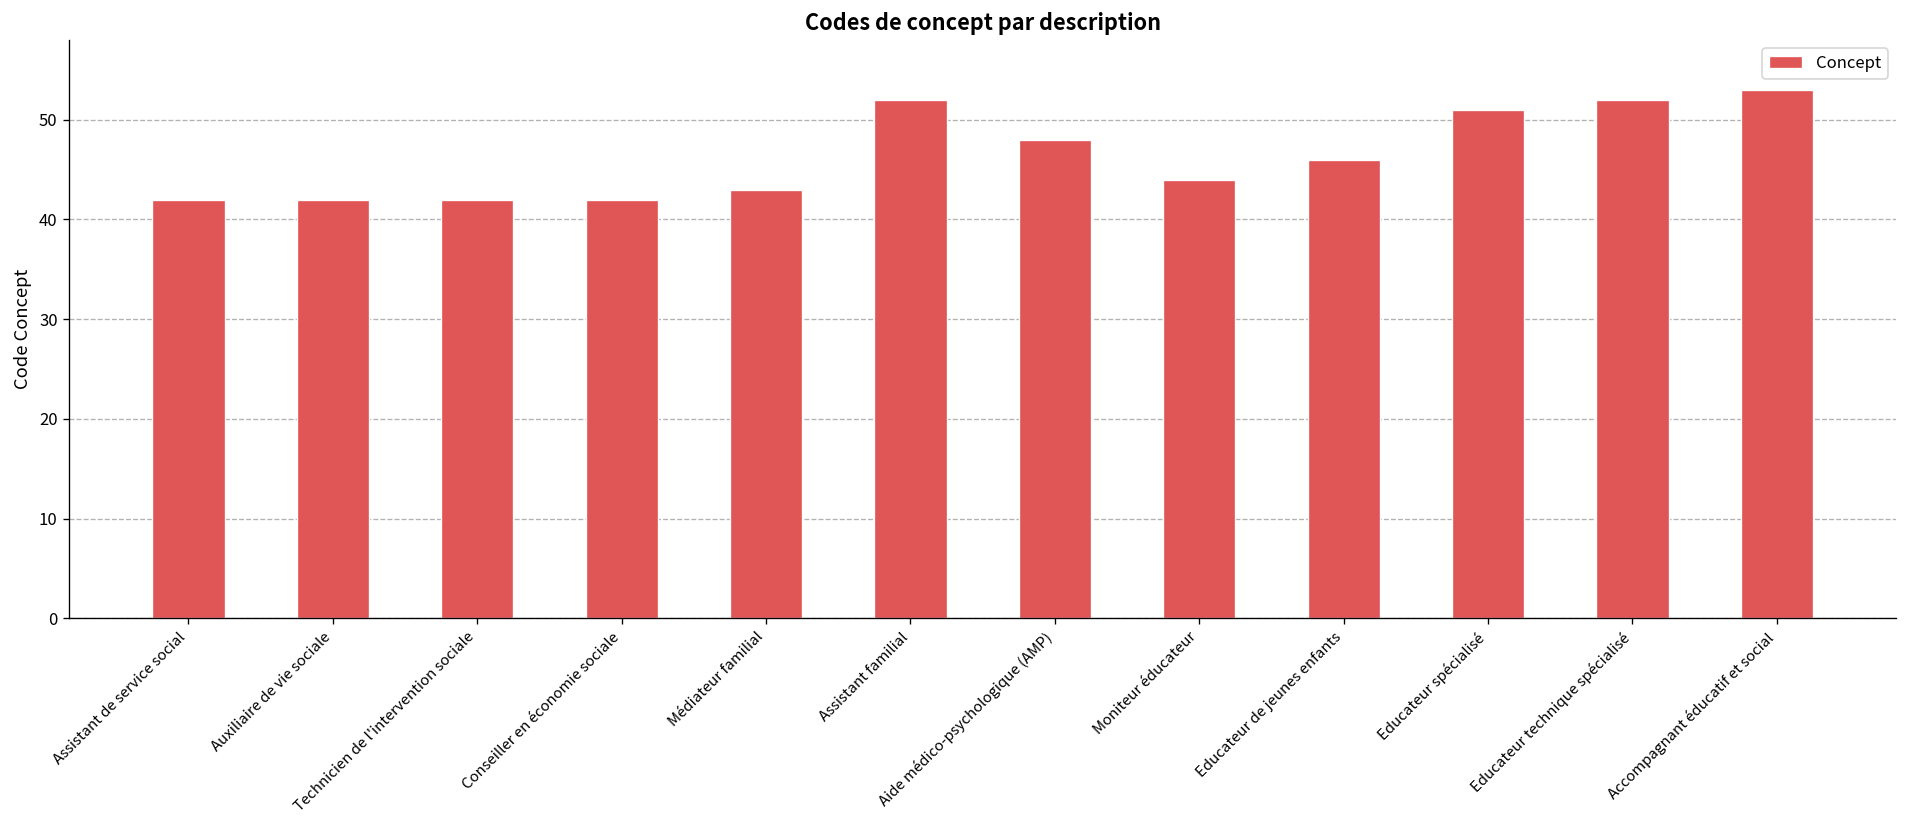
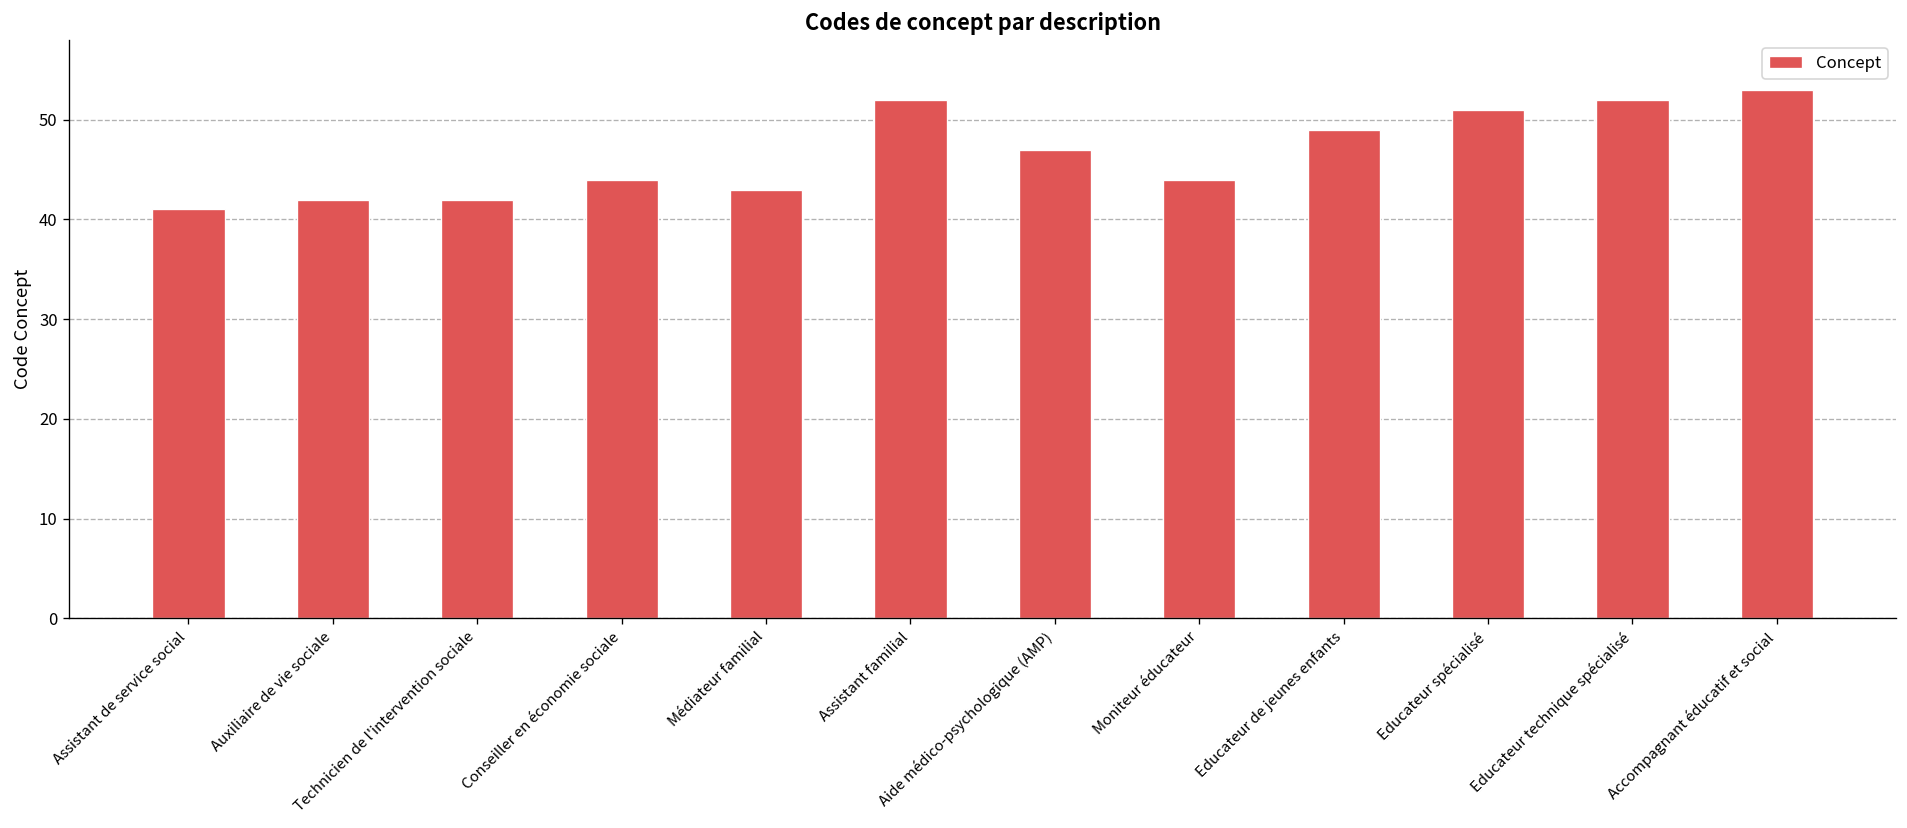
Assistant de service social: 42 -> 41
Conseiller en économie sociale: 42 -> 44
Aide médico-psychologique (AMP): 48 -> 47
Educateur de jeunes enfants: 46 -> 49
